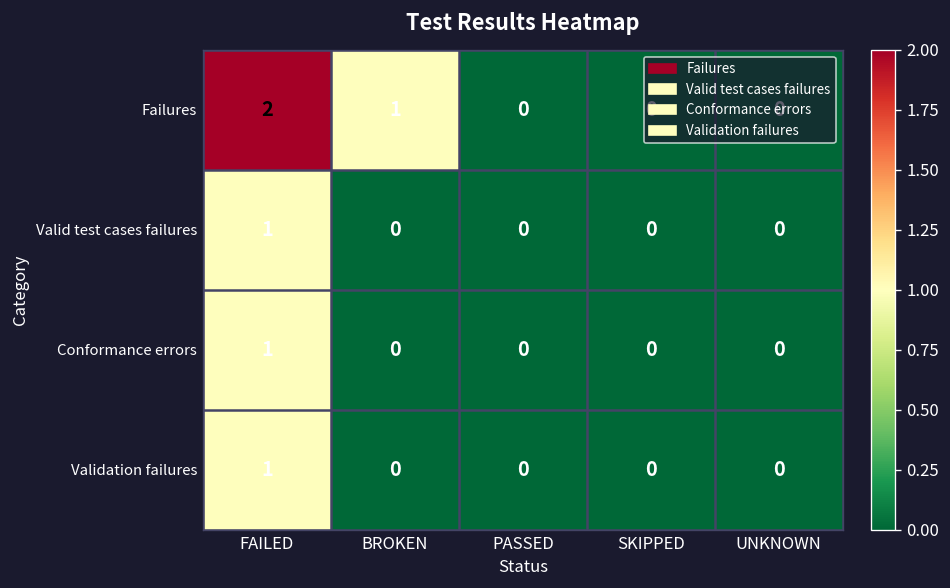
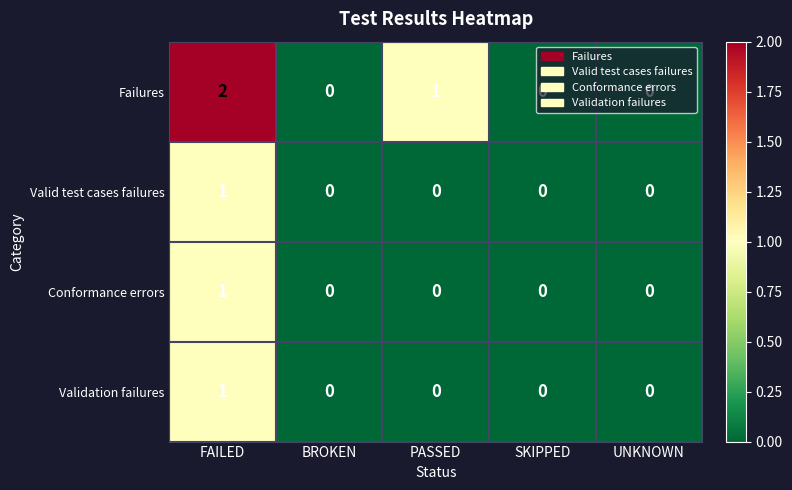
Failures, BROKEN: 1 -> 0
Failures, PASSED: 0 -> 1
